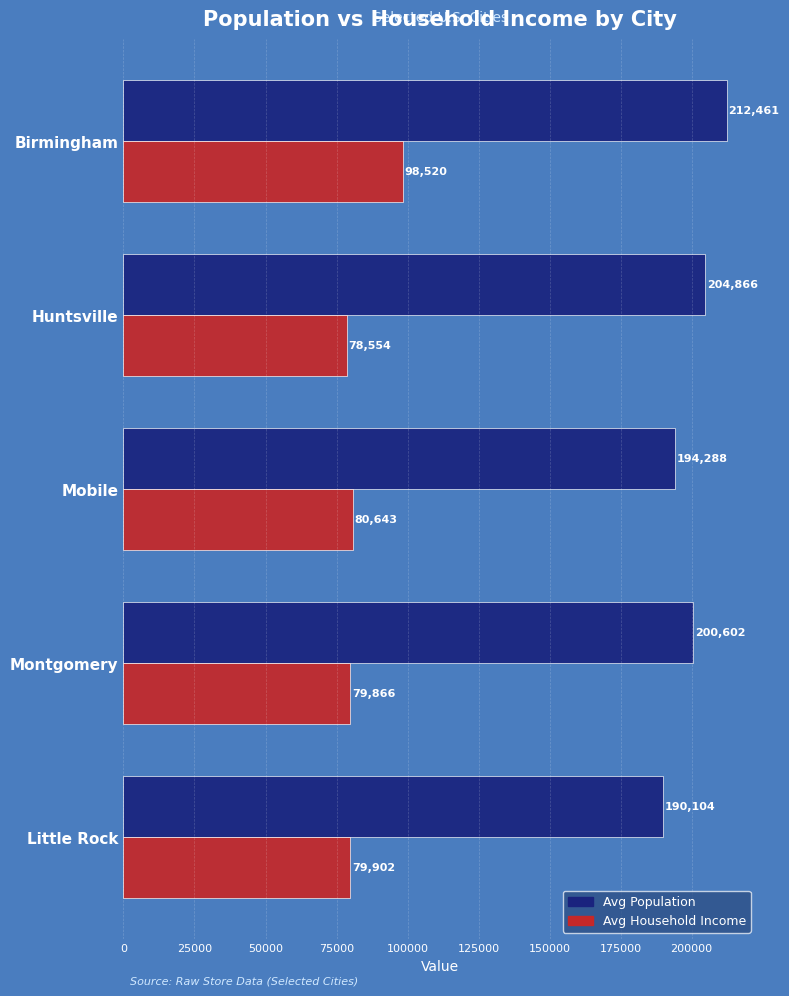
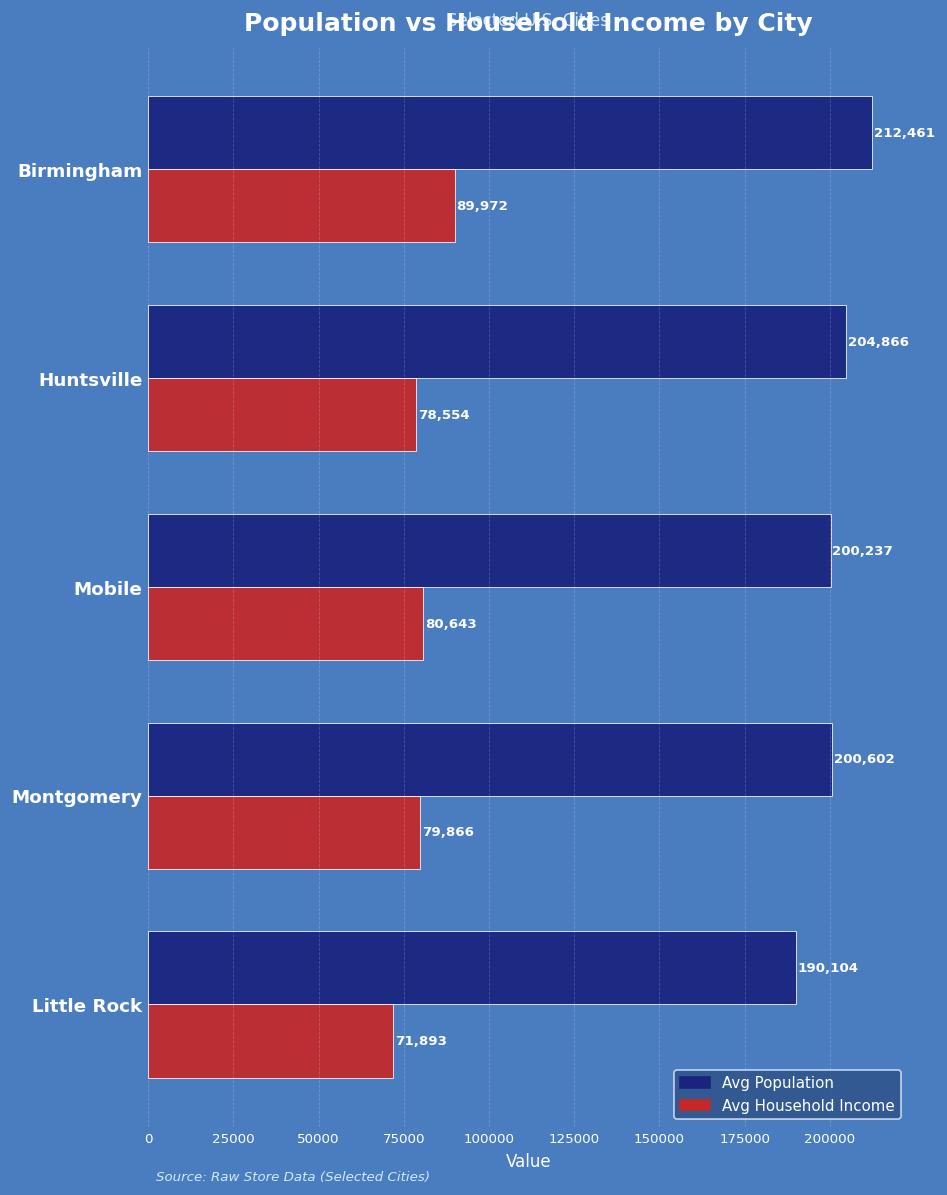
Avg Household Income, Birmingham: 98,520 -> 89,972
Avg Population, Mobile: 194,288 -> 200,237
Avg Household Income, Little Rock: 79,902 -> 71,893
